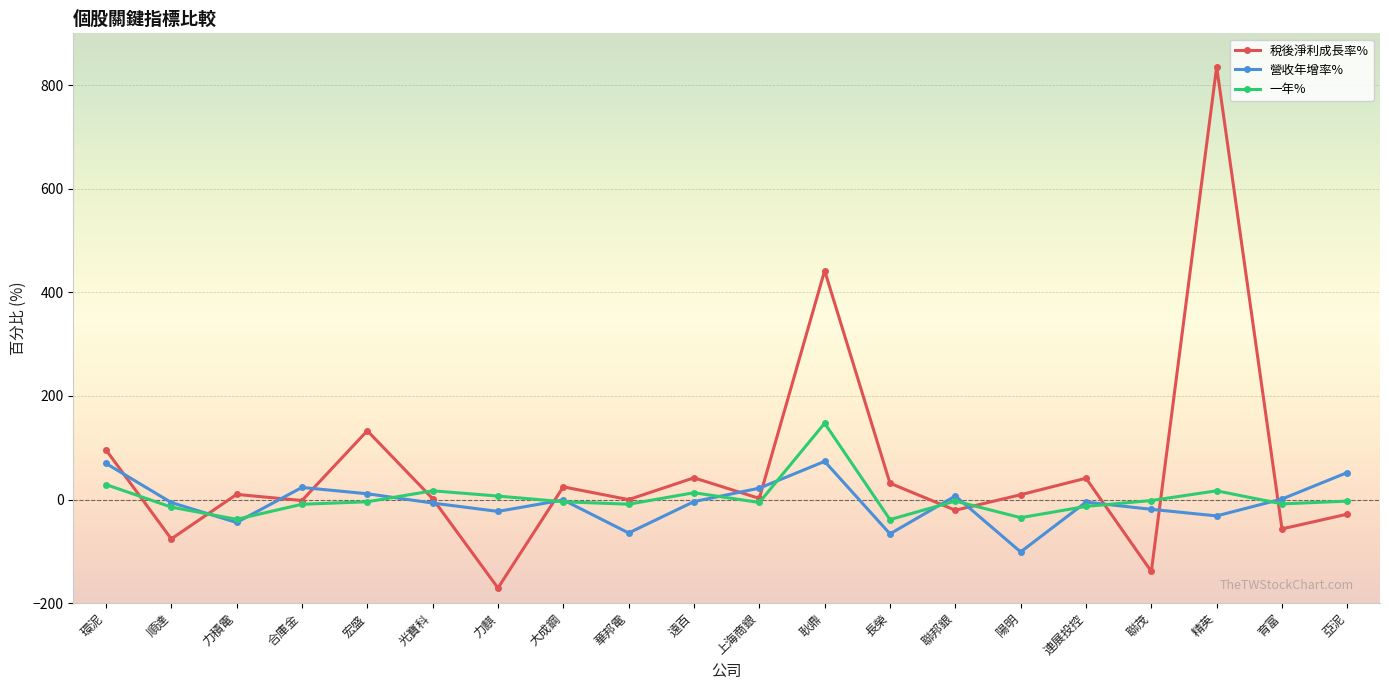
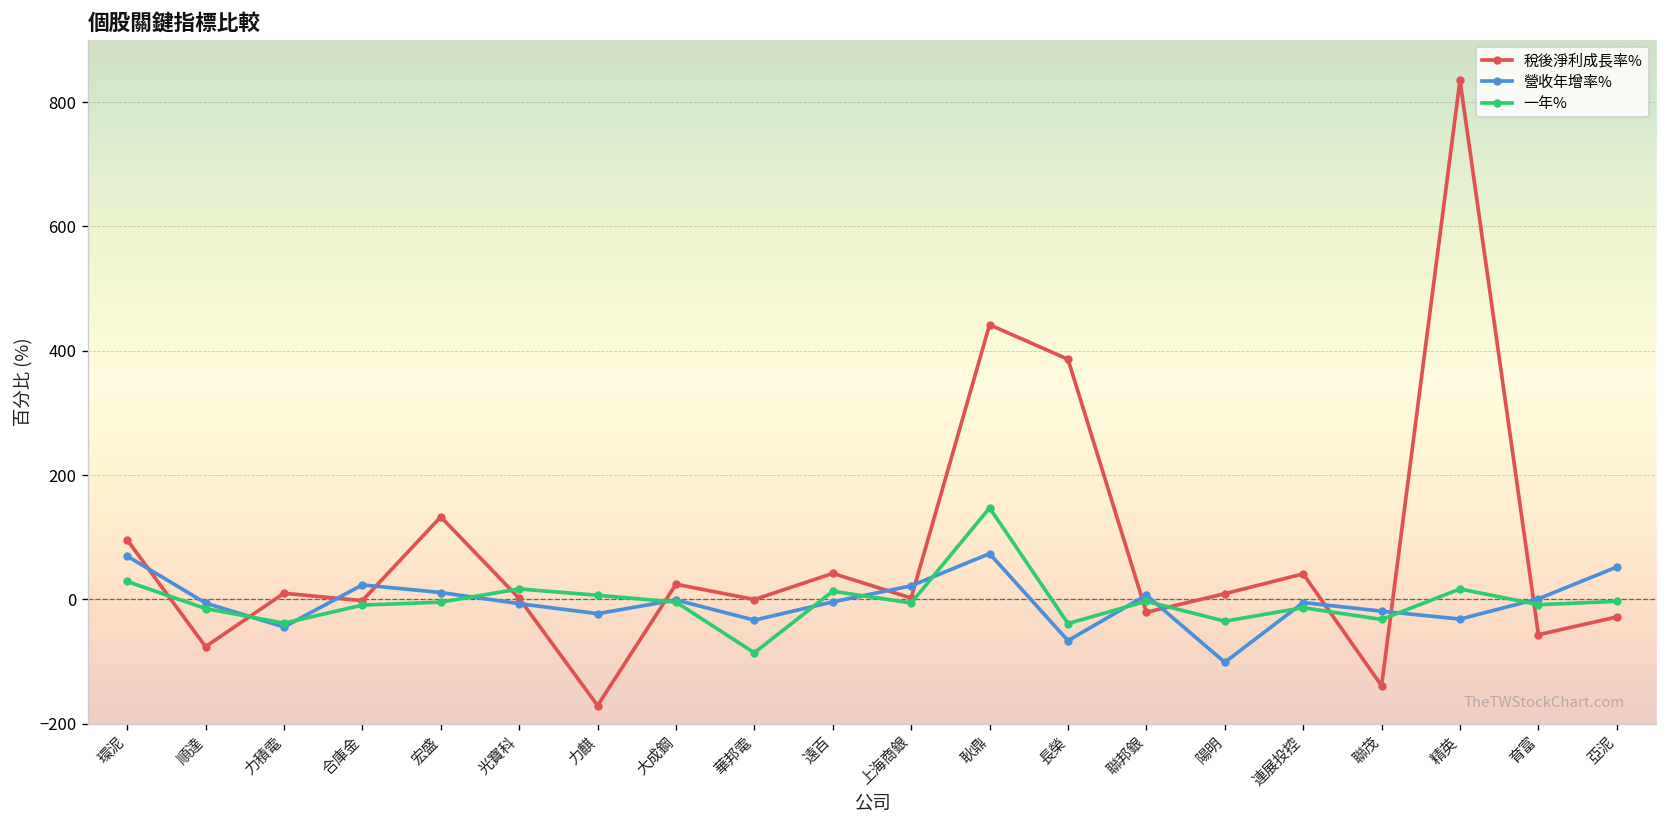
營收年增率%, 華邦電: -60 -> -30
一年%, 華邦電: -10 -> -90
稅後淨利成長率%, 長榮: 30 -> 390
一年%, 聯茂: 0 -> -30
